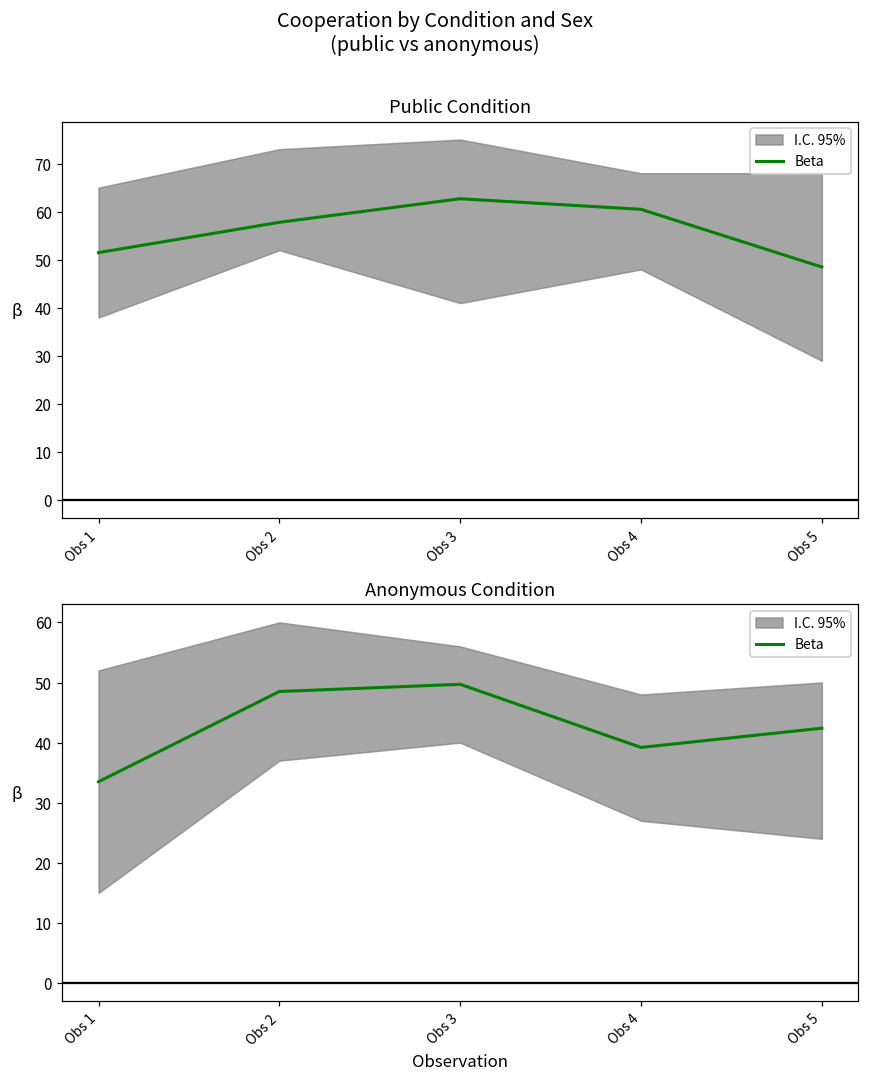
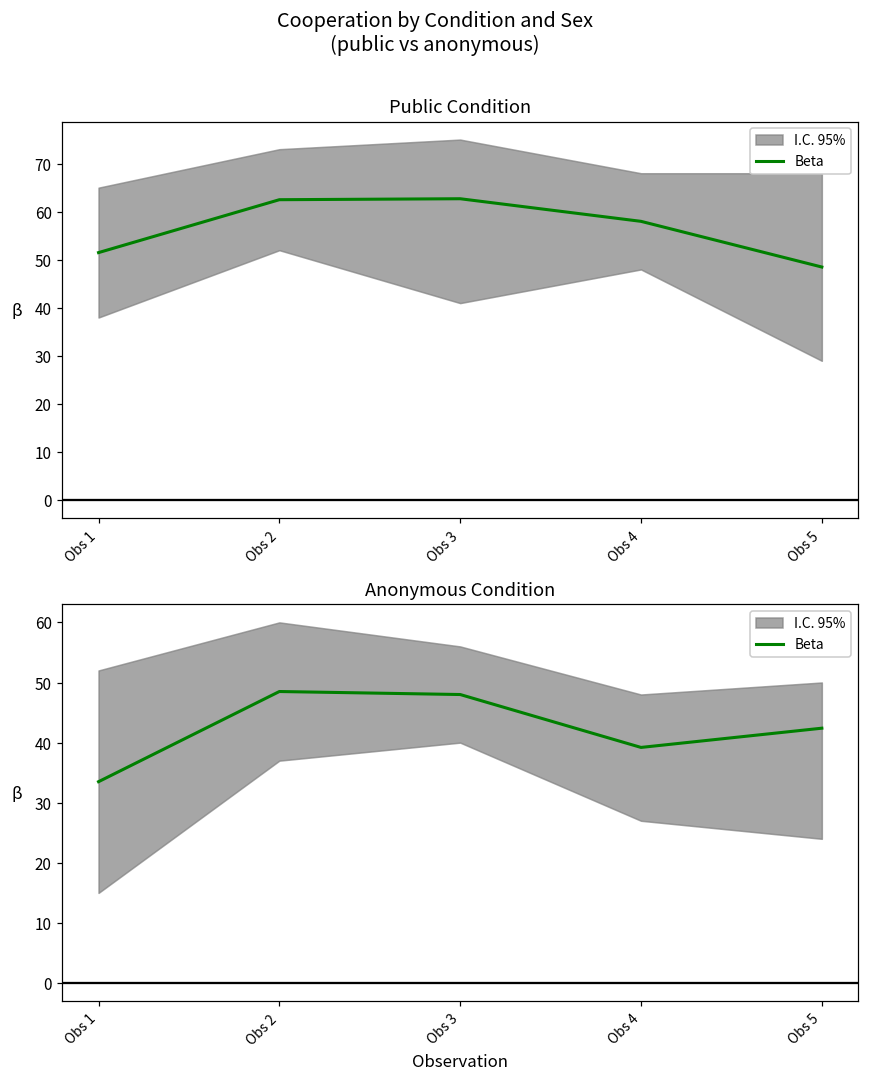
Public Condition, Beta, Obs 2: 58 -> 63
Public Condition, Beta, Obs 4: 61 -> 58
Anonymous Condition, Beta, Obs 3: 50 -> 48
